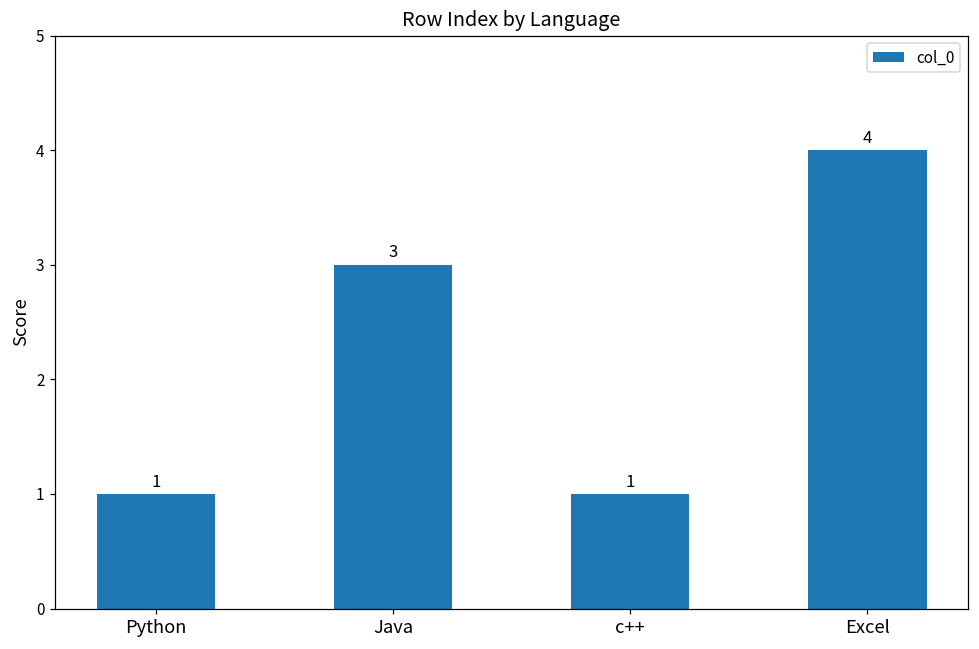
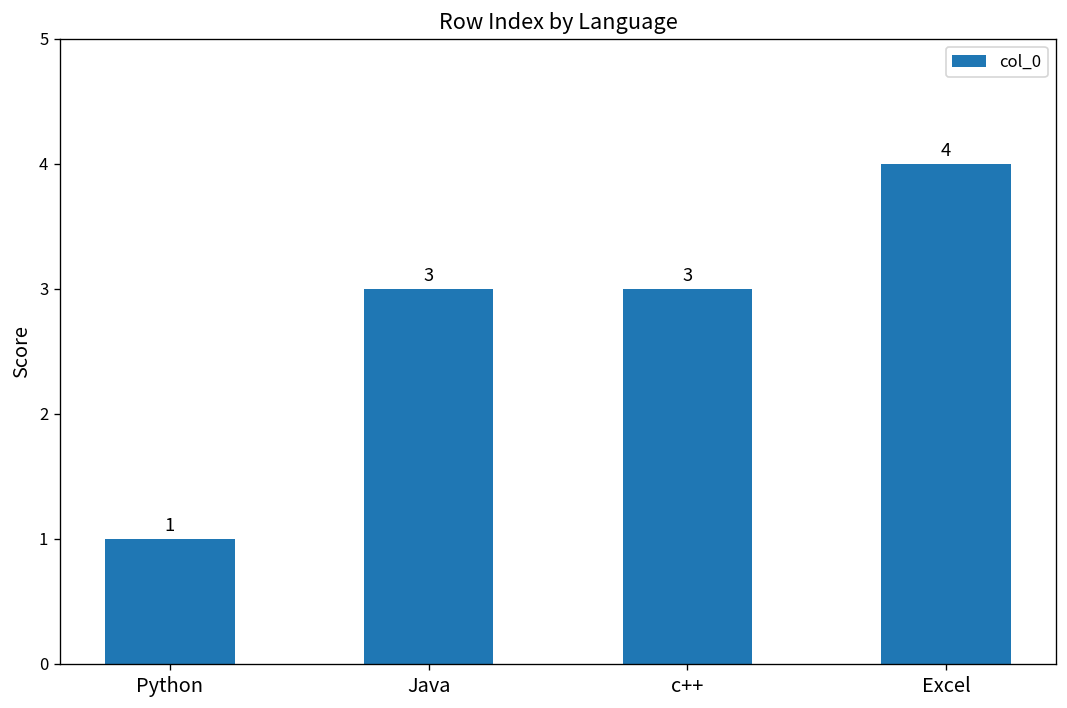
c++: 1 -> 3
